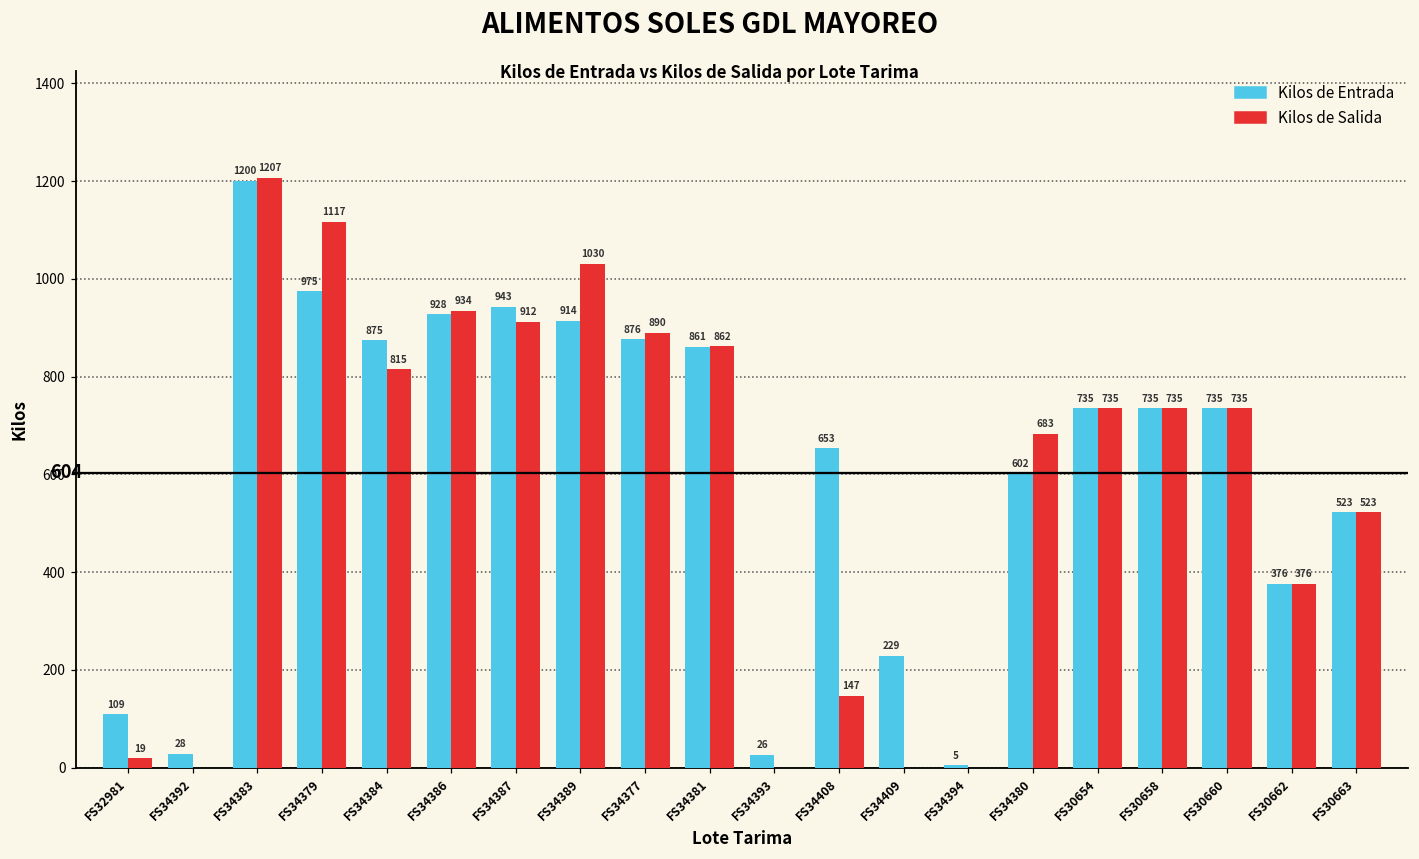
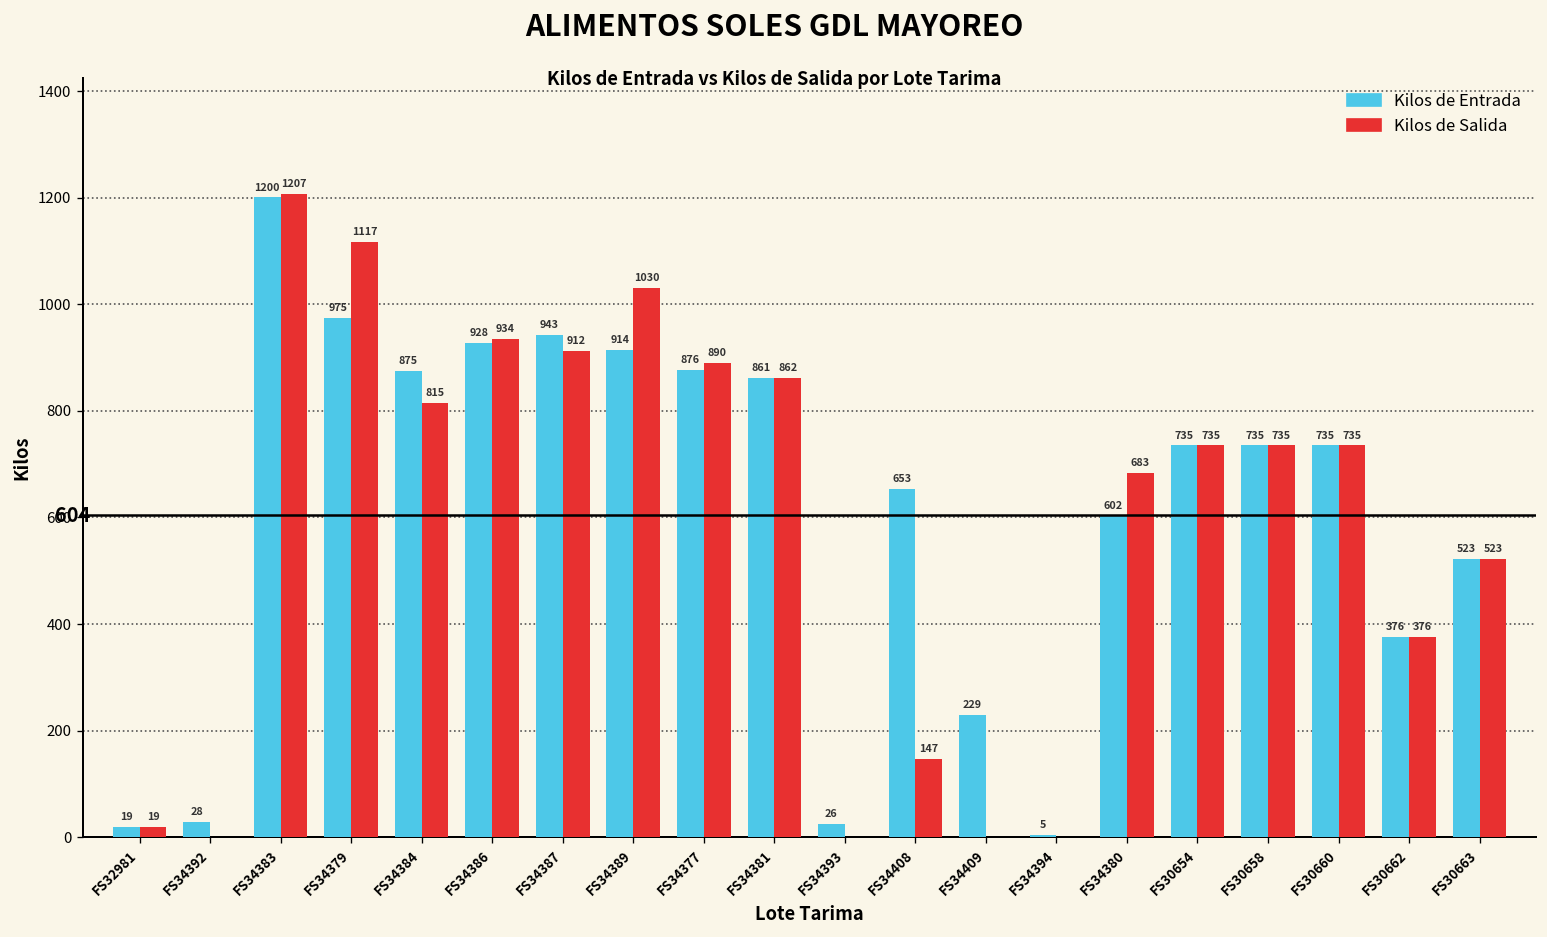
Kilos de Entrada, FS32981: 109 -> 19
